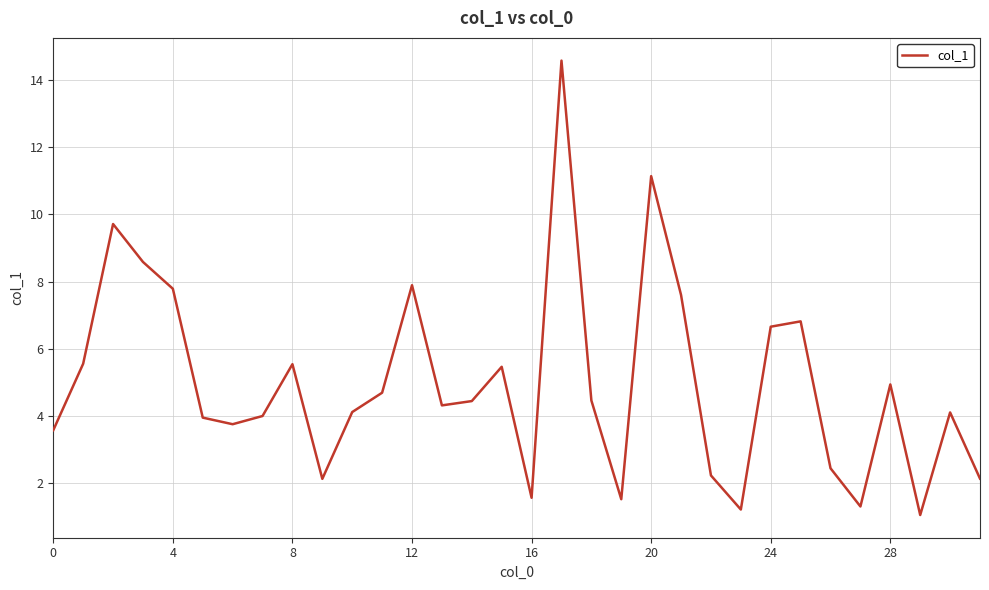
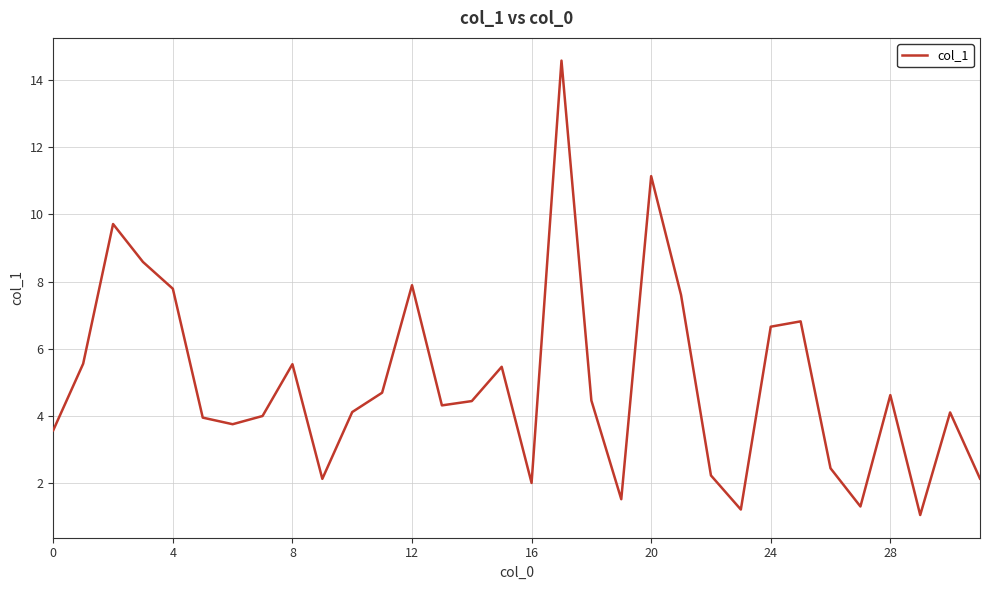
16: 1.6 -> 2.0
28: 4.9 -> 4.6
